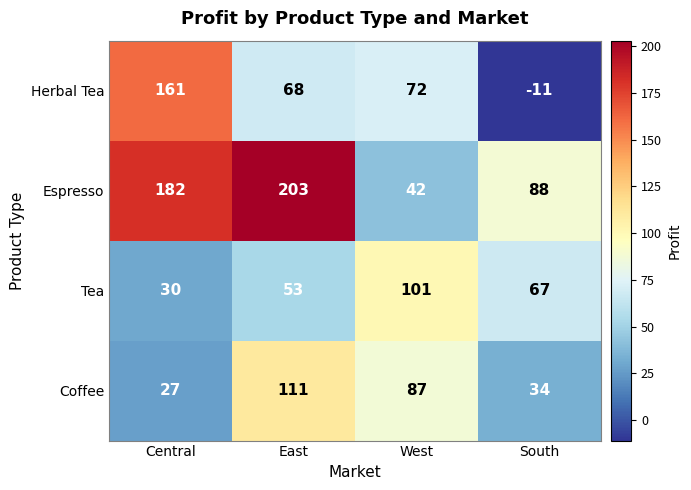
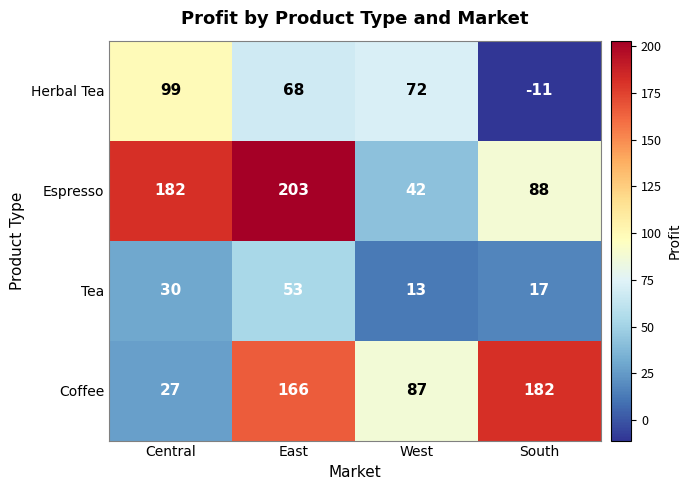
Herbal Tea, Central: 161 -> 99
Tea, West: 101 -> 13
Tea, South: 67 -> 17
Coffee, East: 111 -> 166
Coffee, South: 34 -> 182
